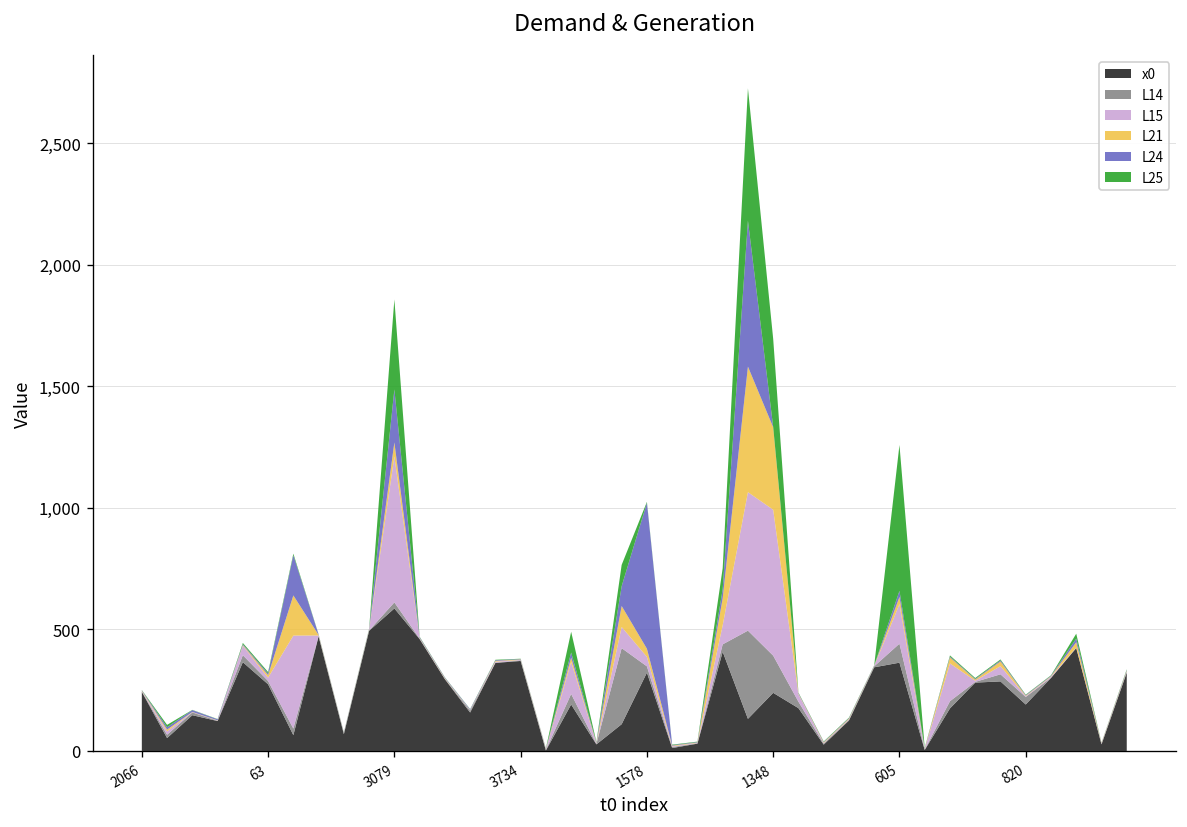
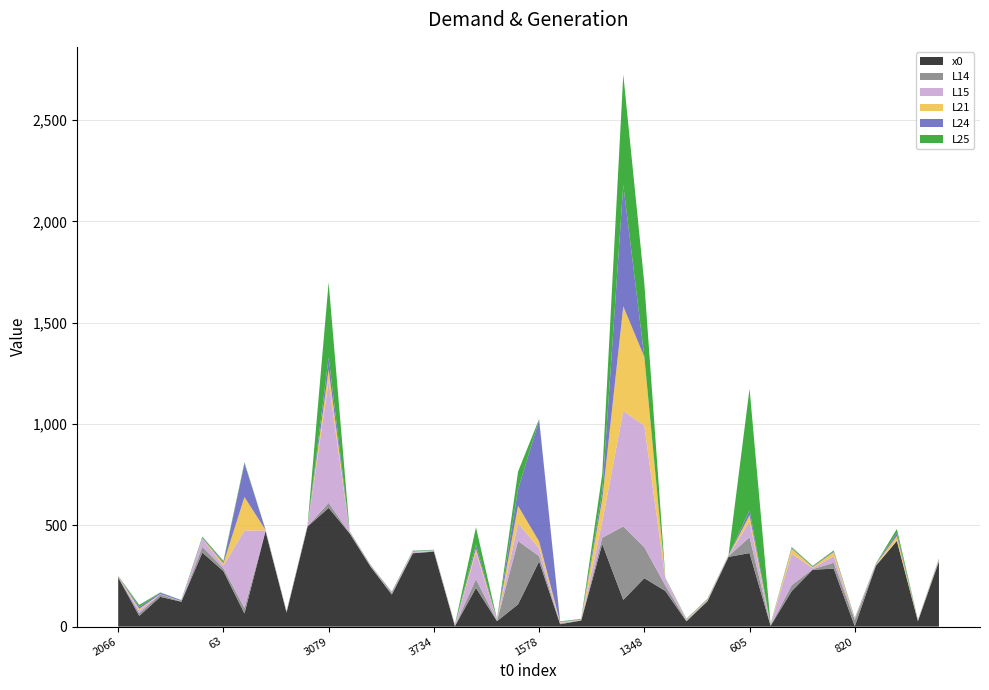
L24, 3079: 220 -> 60
L15, 605: 160 -> 80
x0, 820: 190 -> 0
